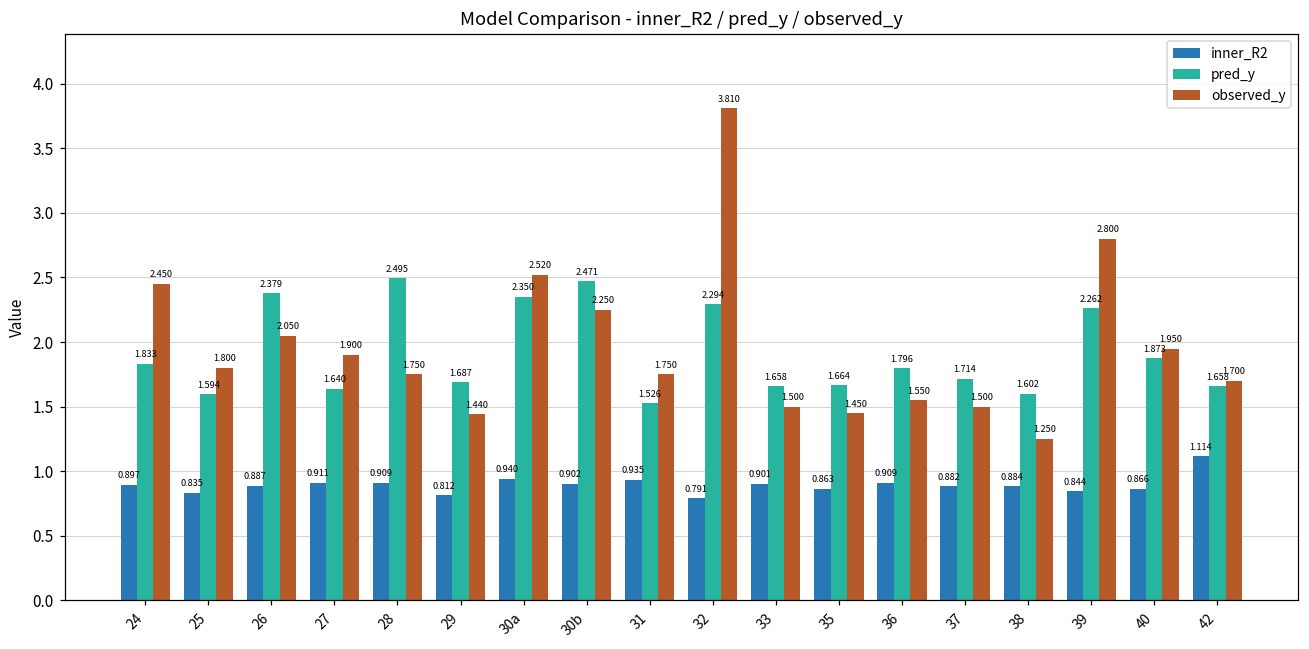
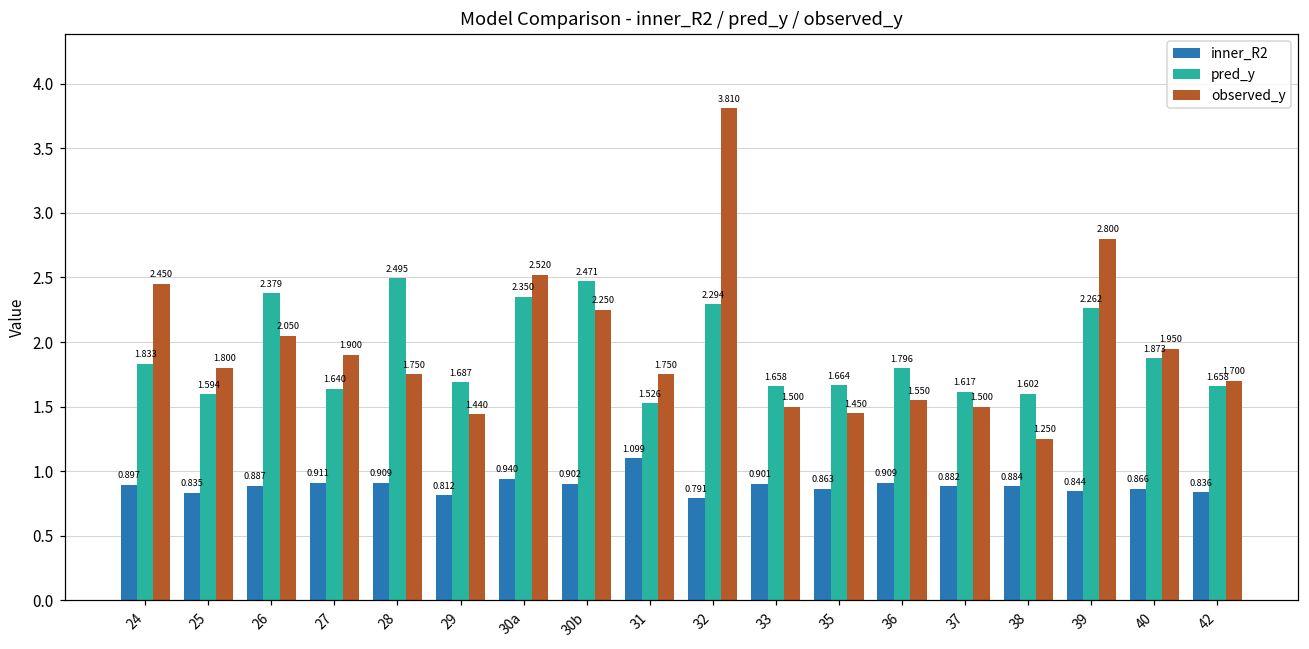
inner_R2, 31: 0.935 -> 1.099
pred_y, 37: 1.714 -> 1.617
inner_R2, 42: 1.114 -> 0.836
